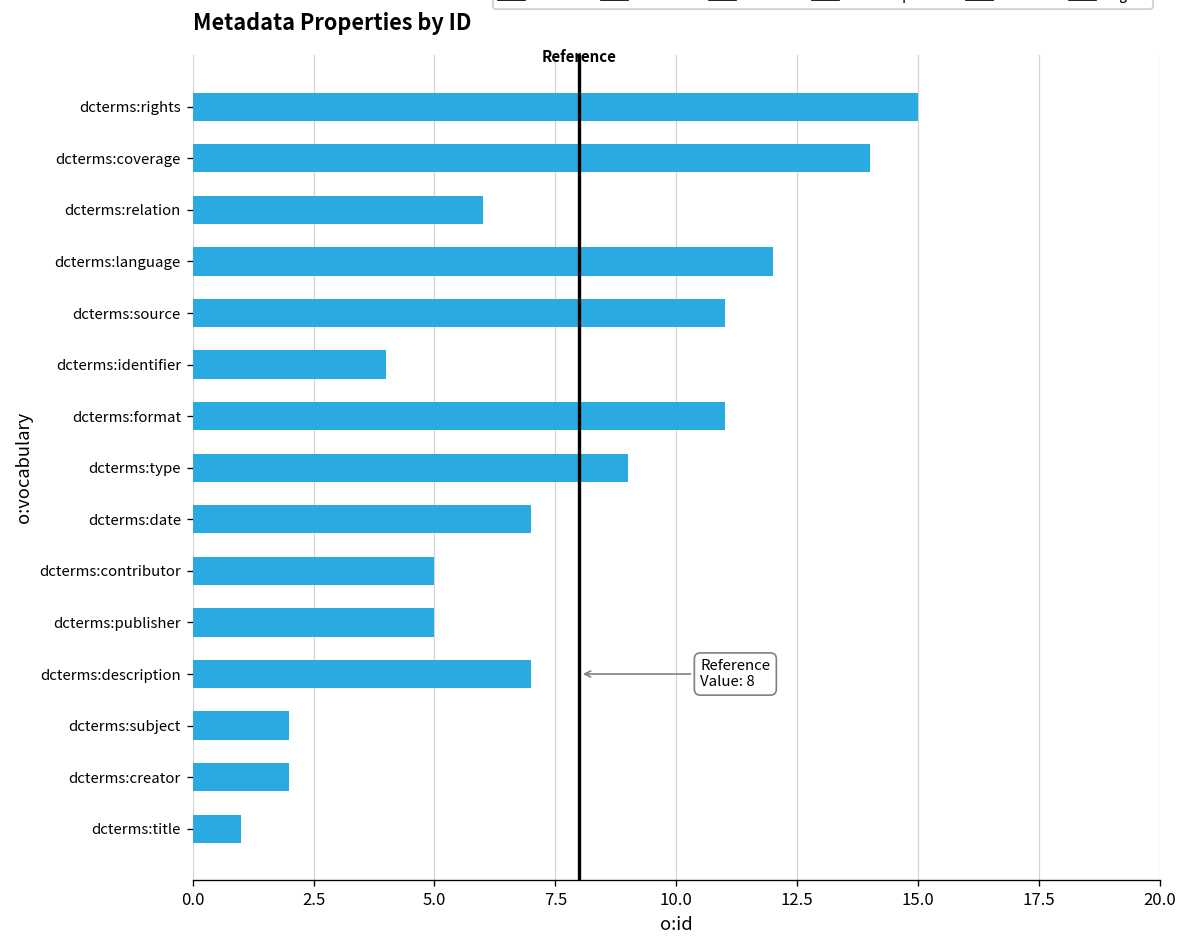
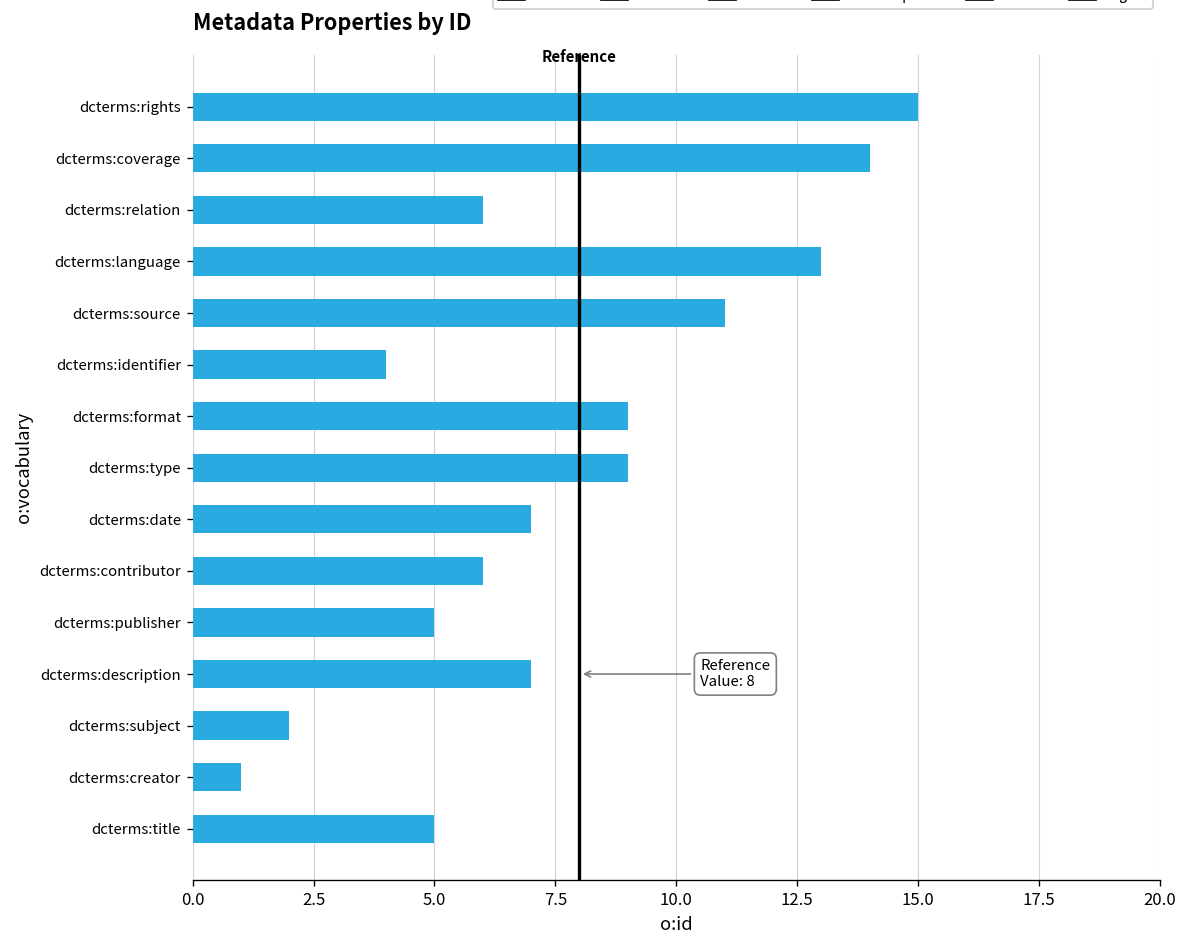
dcterms:language: 12 -> 13
dcterms:format: 11 -> 9
dcterms:contributor: 5 -> 6
dcterms:creator: 2 -> 1
dcterms:title: 1 -> 5
